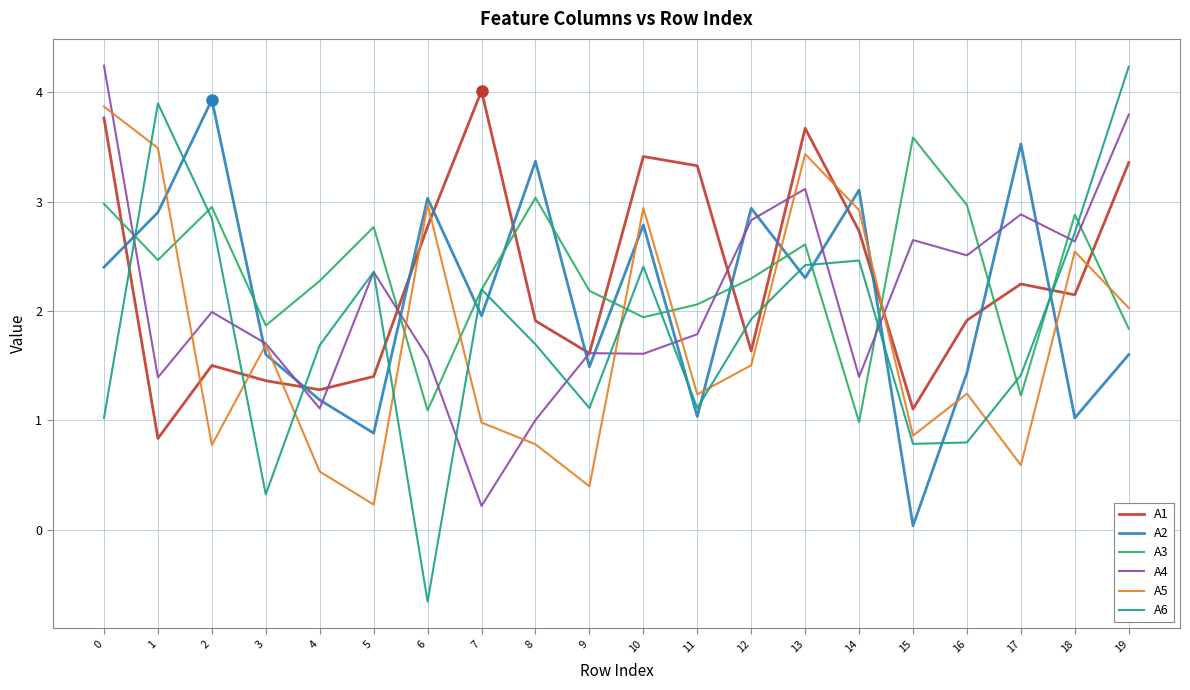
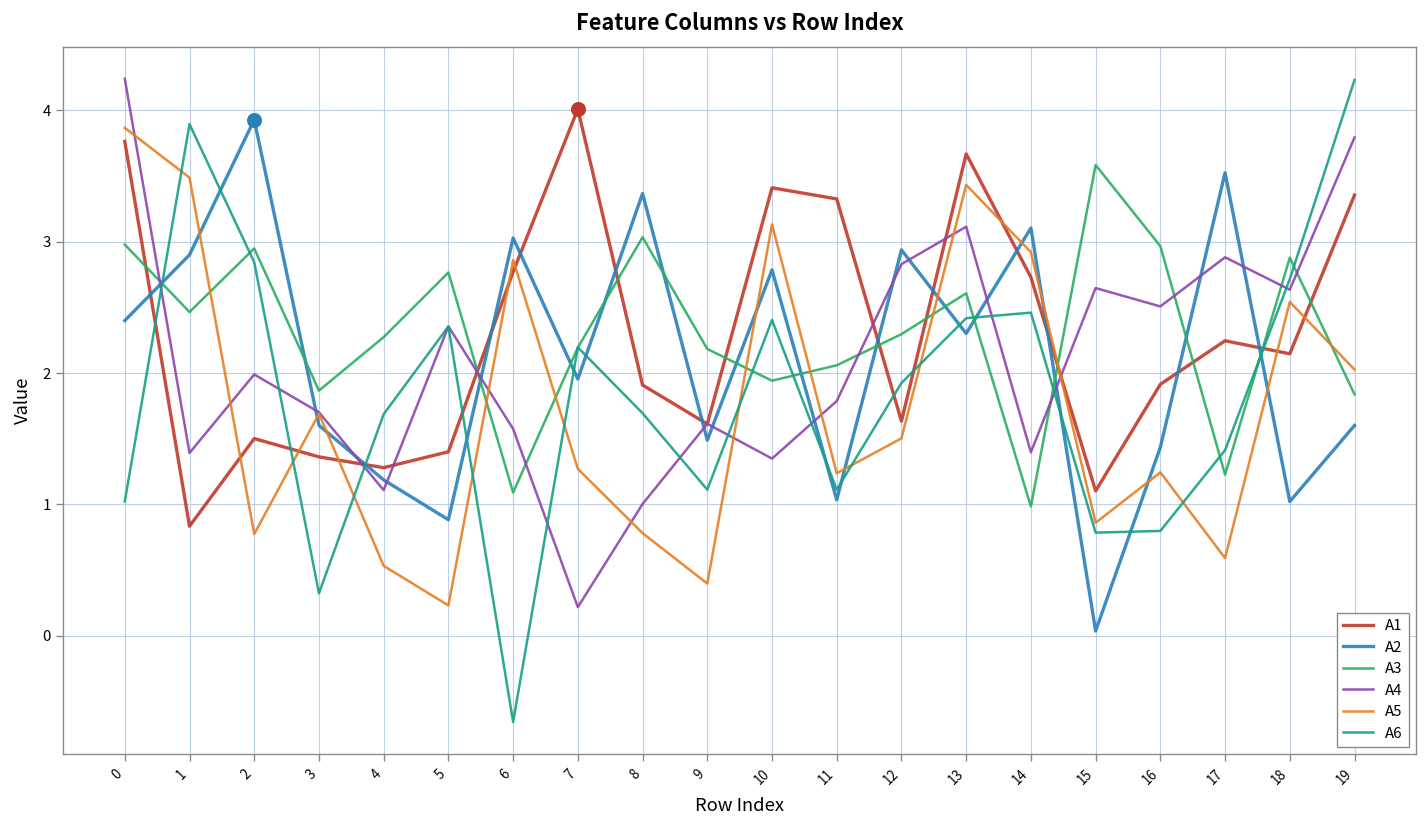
A5, 6: 2.97 -> 2.86
A5, 7: 0.98 -> 1.27
A4, 10: 1.61 -> 1.35
A5, 10: 2.94 -> 3.13
